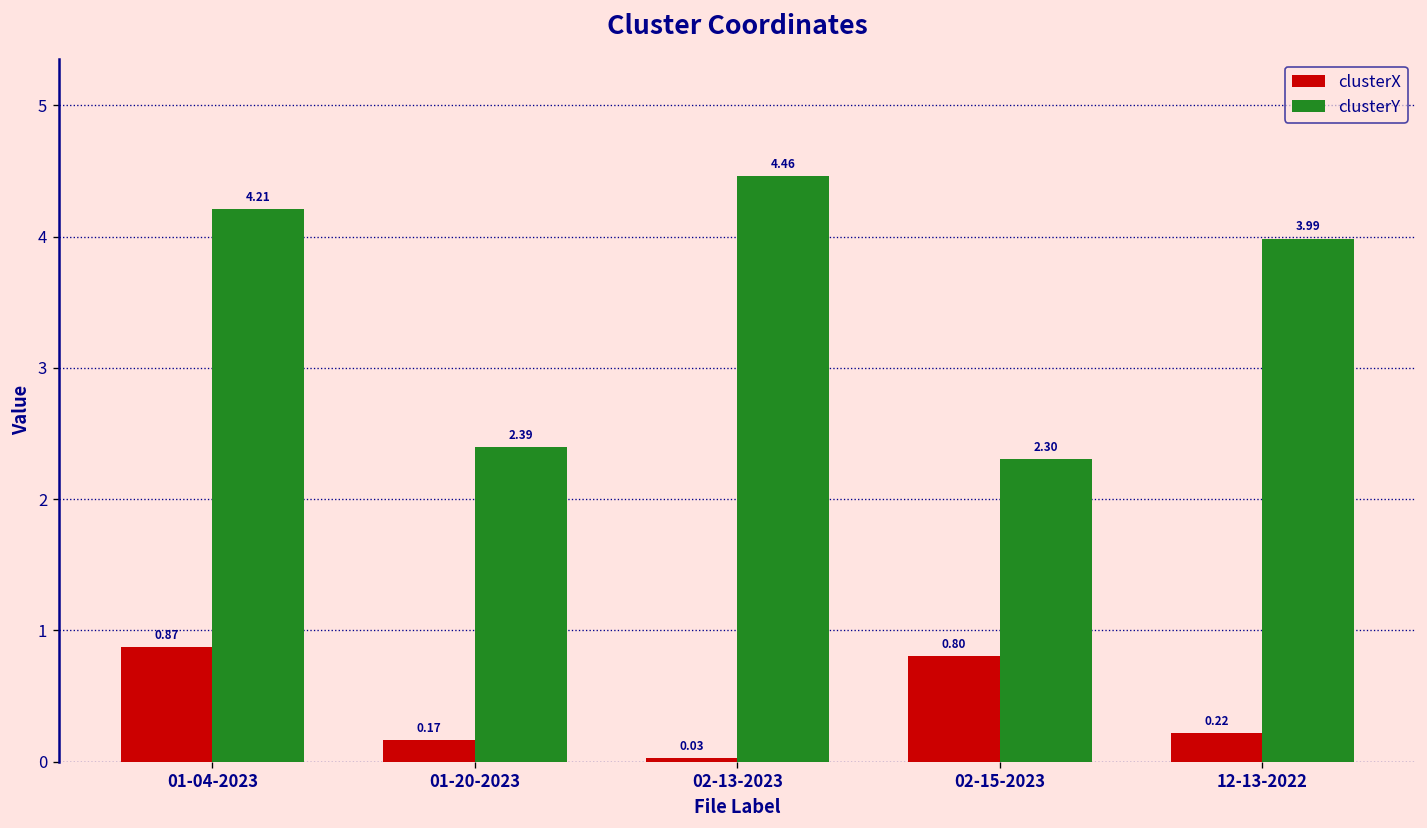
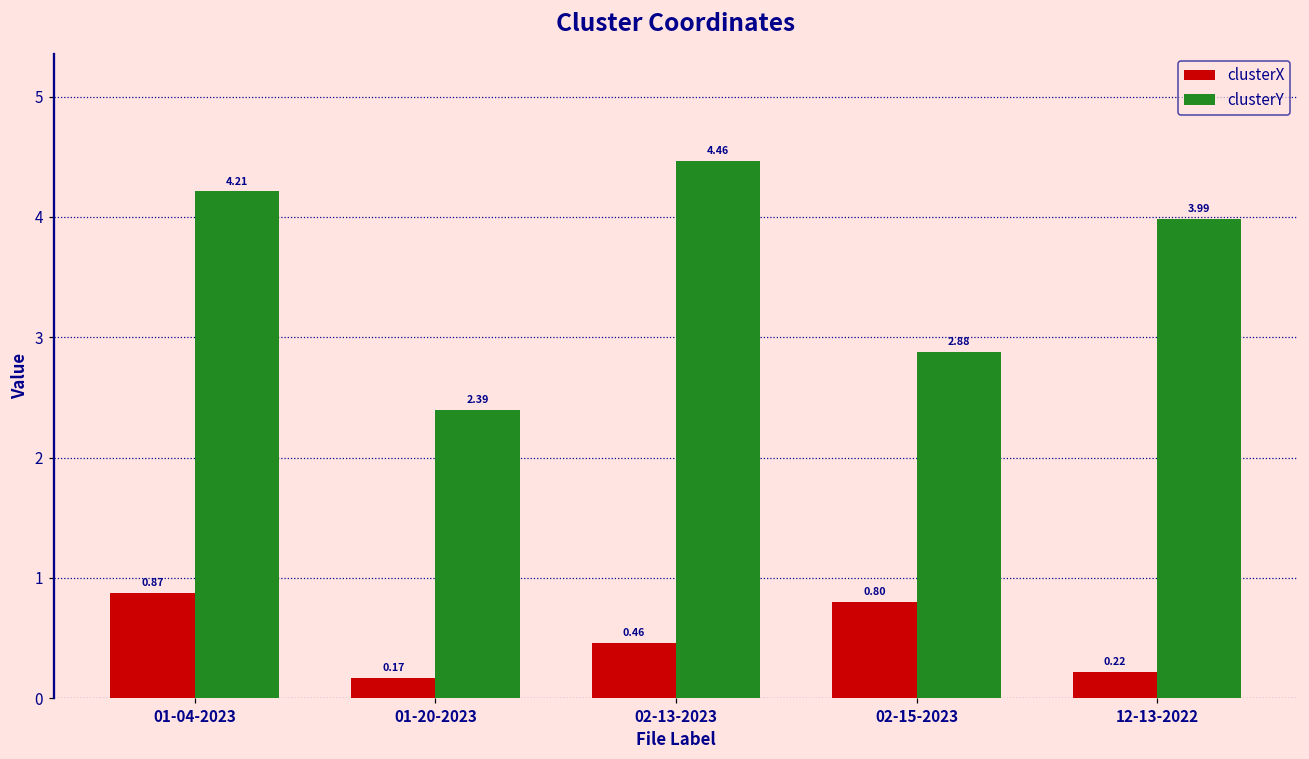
clusterX, 02-13-2023: 0.03 -> 0.46
clusterY, 02-15-2023: 2.30 -> 2.88
